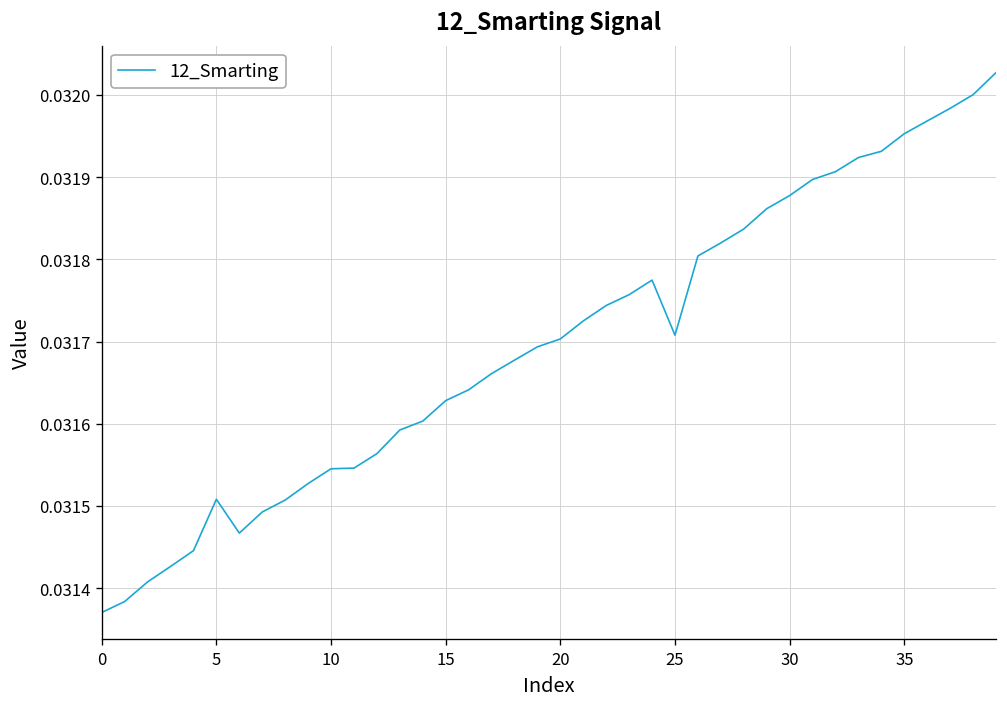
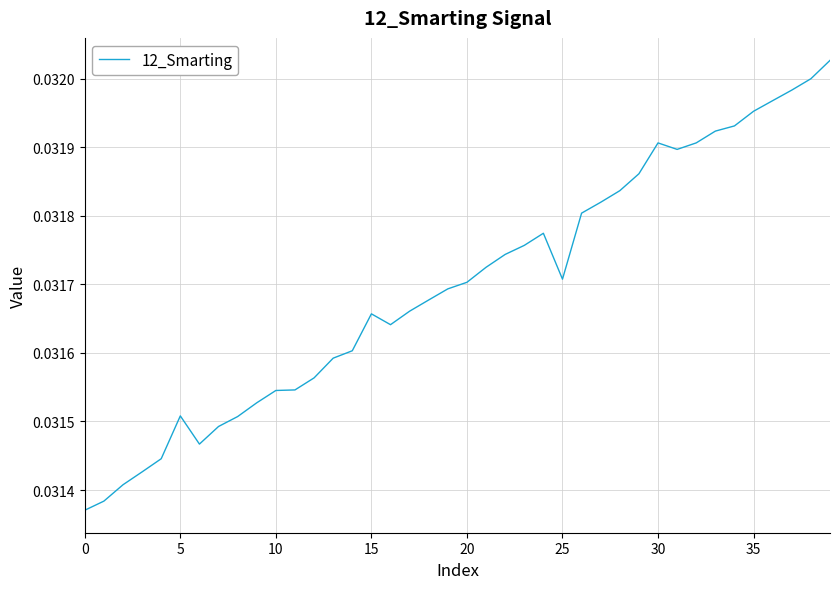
15: 0.03163 -> 0.03166
30: 0.03188 -> 0.03191
